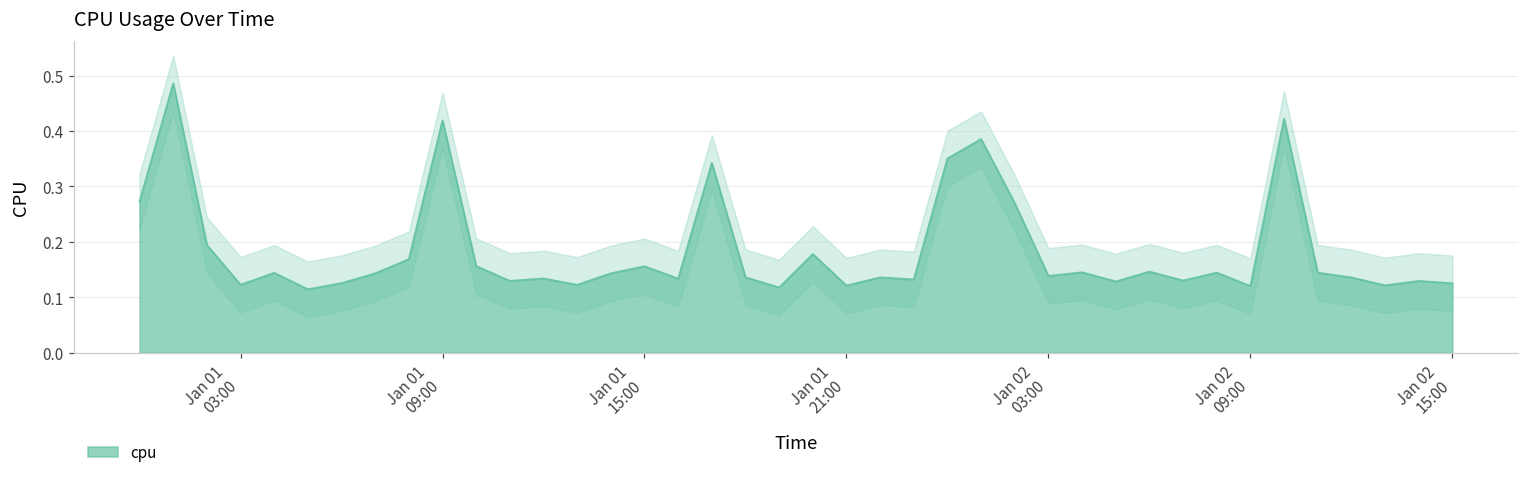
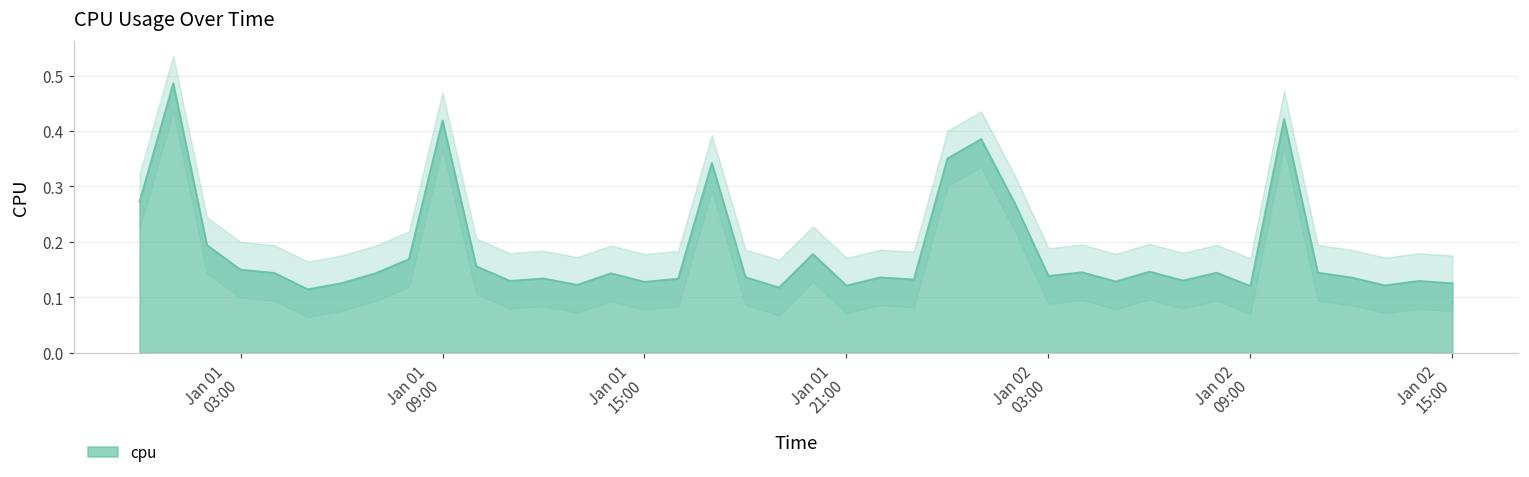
cpu, Jan 01 03:00: 0.12 -> 0.15
cpu, Jan 01 15:00: 0.16 -> 0.13
